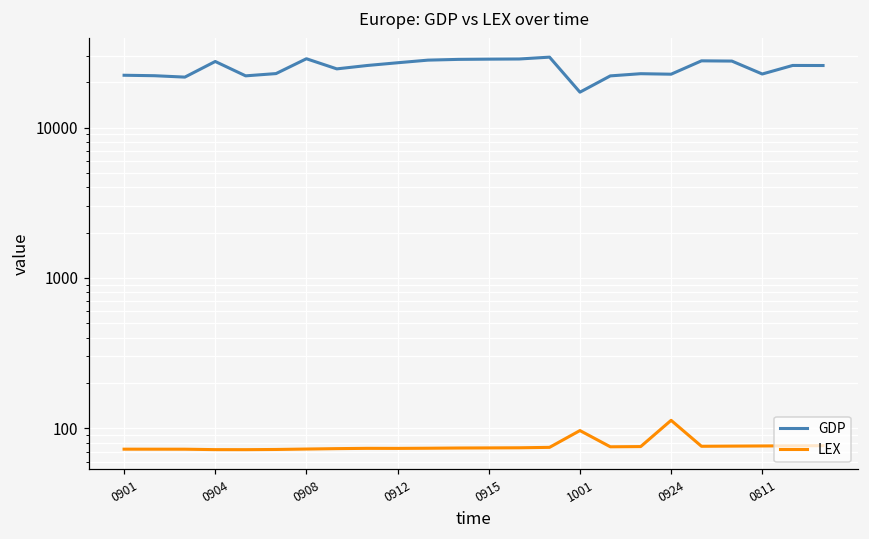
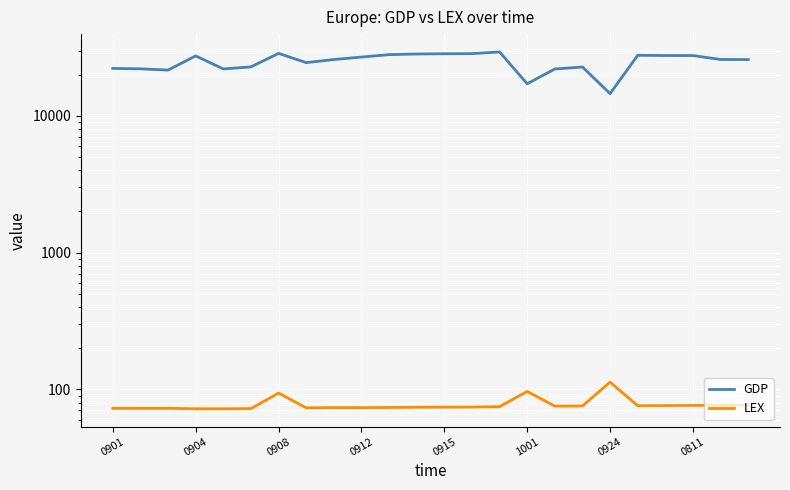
LEX, 0908: 70 -> 90
GDP, 0924: 23000 -> 15000
GDP, 0811: 23000 -> 28000
